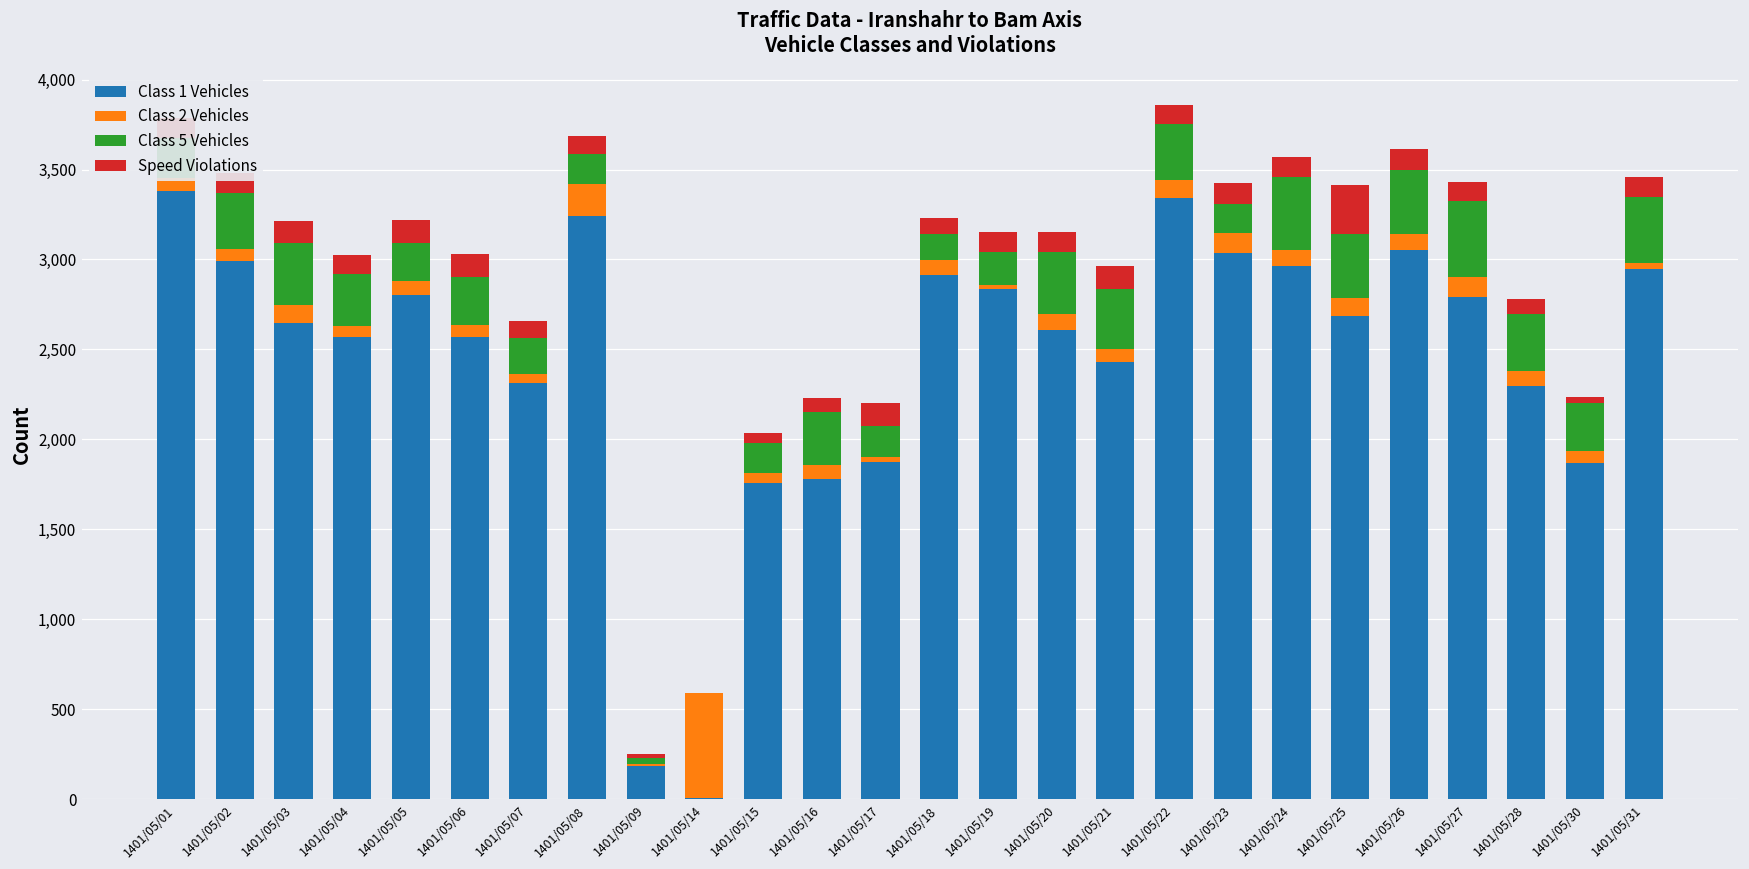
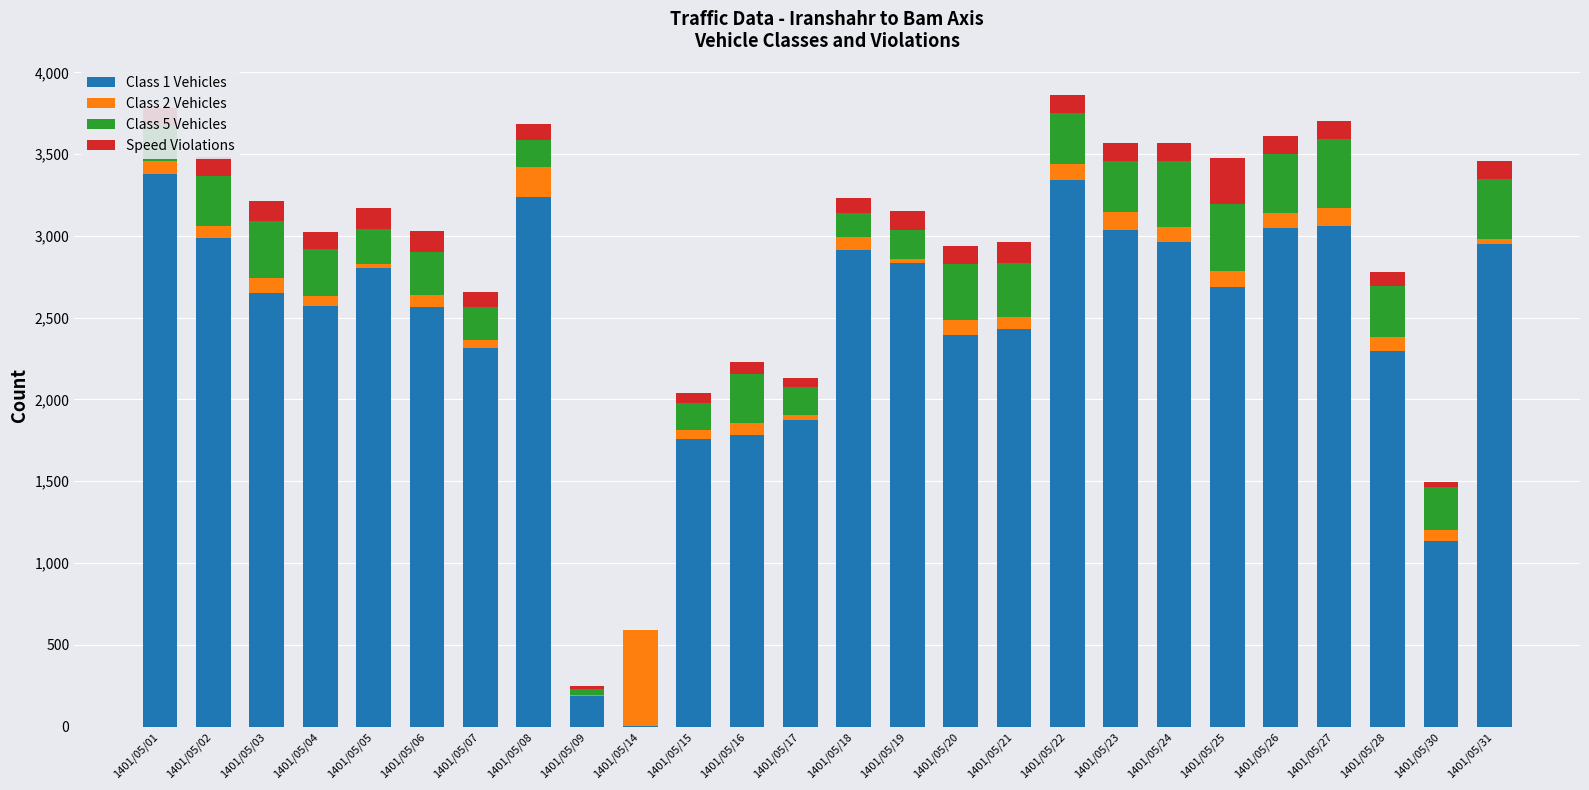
Class 2 Vehicles, 1401/05/05: 80 -> 30
Speed Violations, 1401/05/17: 130 -> 60
Class 1 Vehicles, 1401/05/20: 2,610 -> 2,400
Class 5 Vehicles, 1401/05/23: 160 -> 310
Class 5 Vehicles, 1401/05/25: 360 -> 410
Class 1 Vehicles, 1401/05/27: 2,790 -> 3,060
Class 1 Vehicles, 1401/05/30: 1,870 -> 1,130
